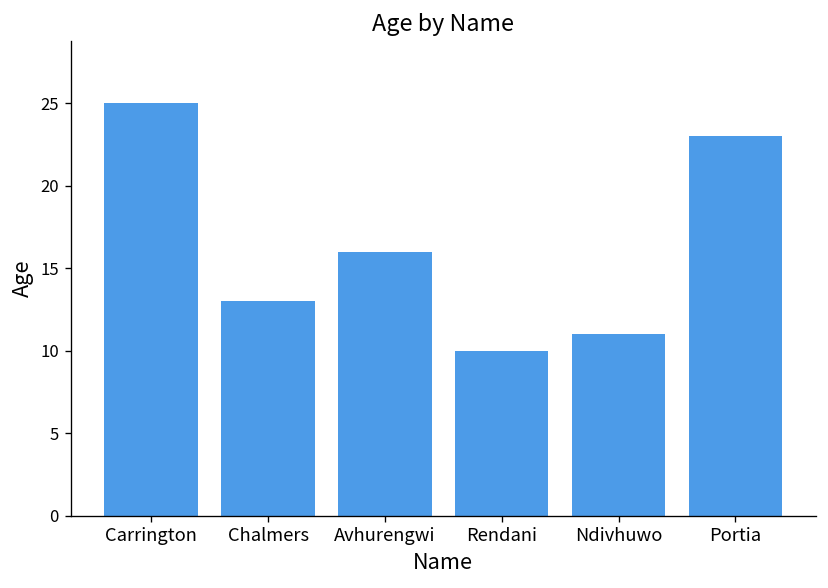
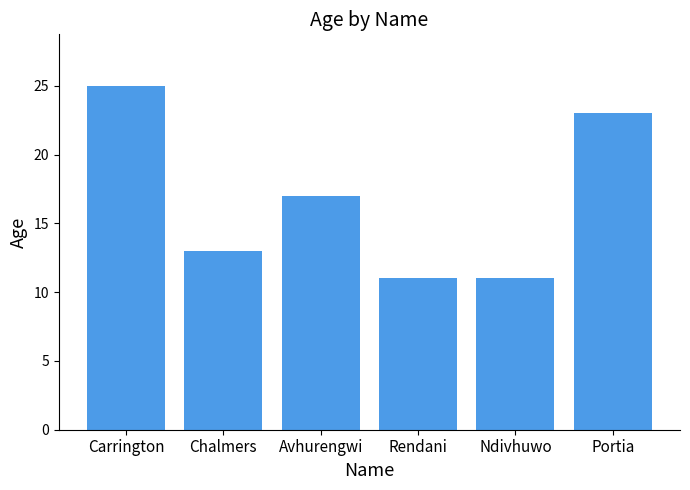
Avhurengwi: 16 -> 17
Rendani: 10 -> 11
